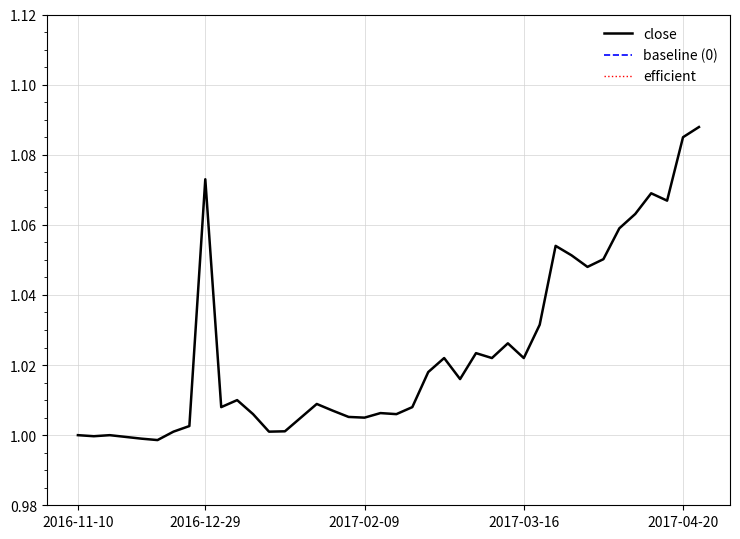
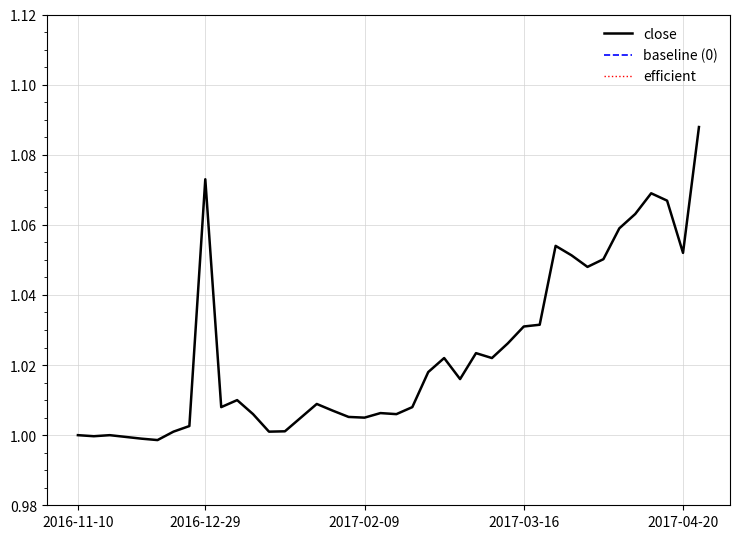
close, 2017-03-16: 1.022 -> 1.031
close, 2017-04-20: 1.085 -> 1.052
